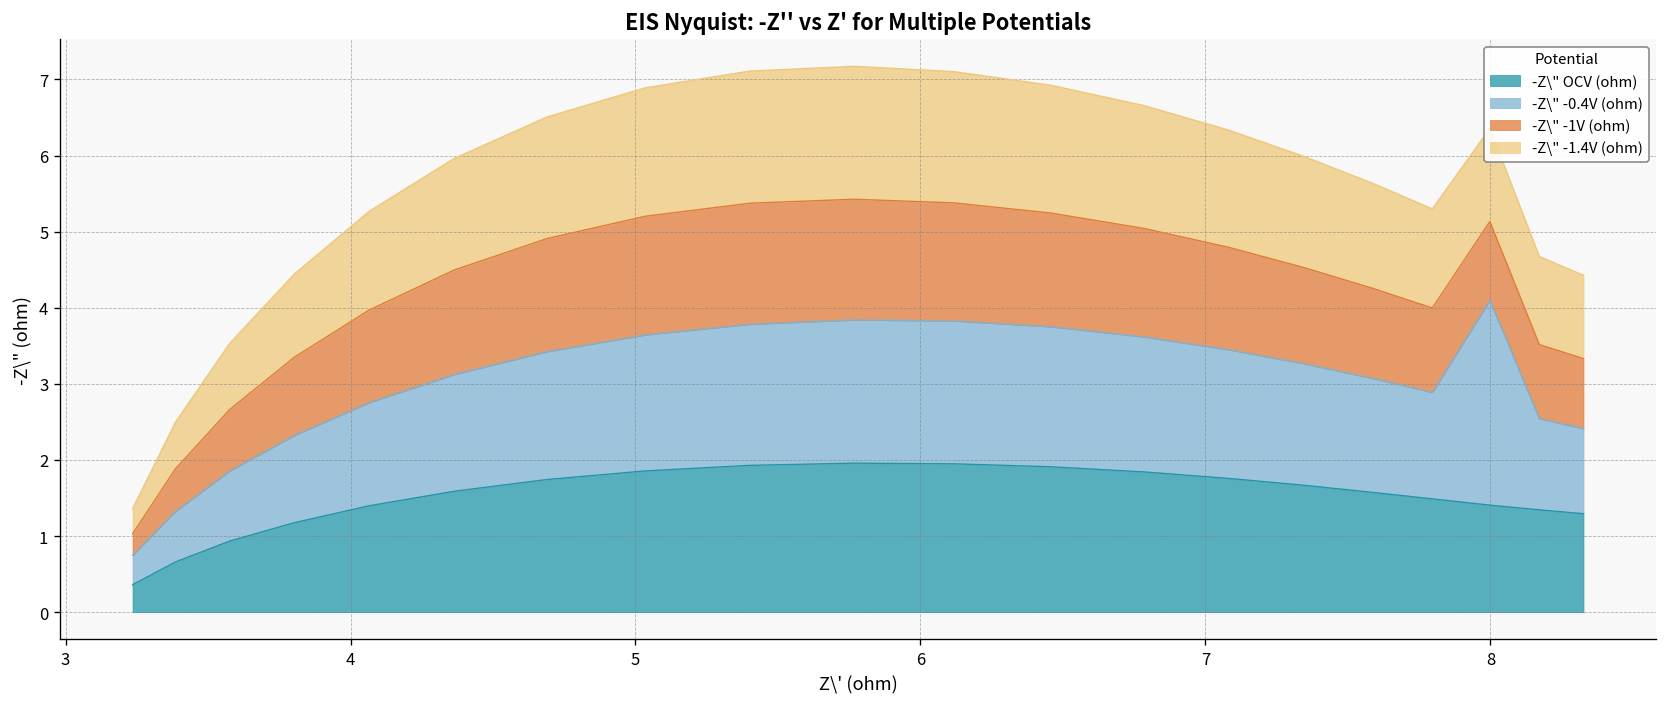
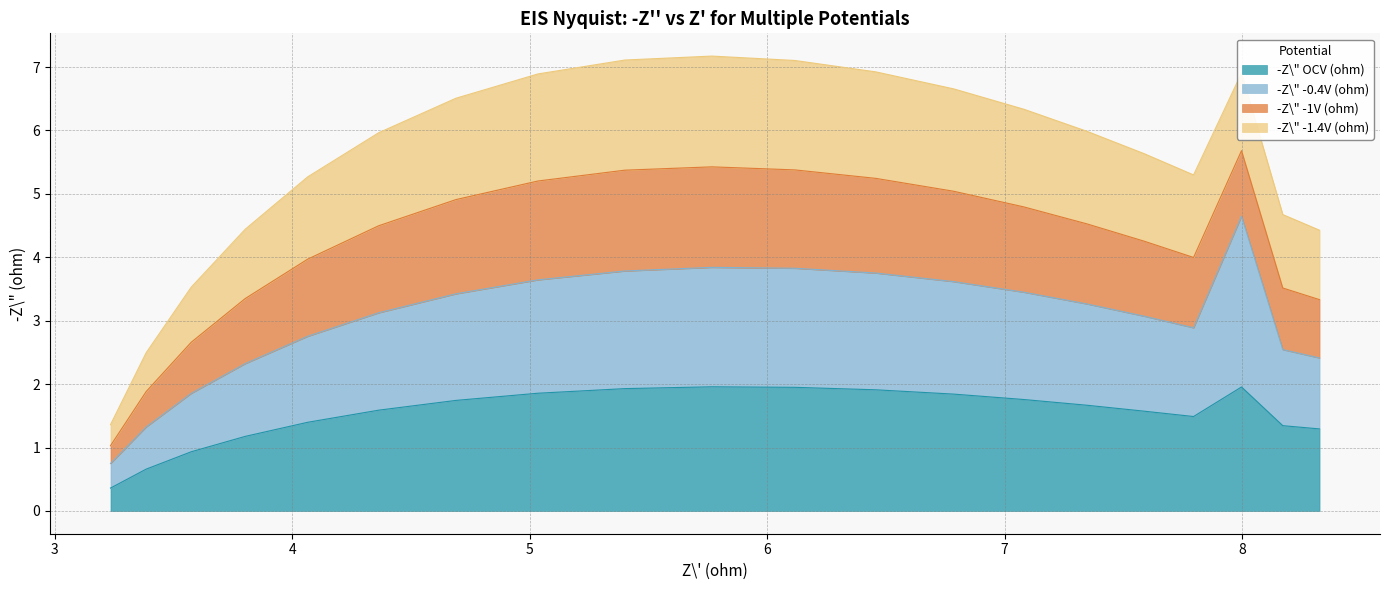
-Z\" OCV (ohm), 8: 1.4 -> 2.0
